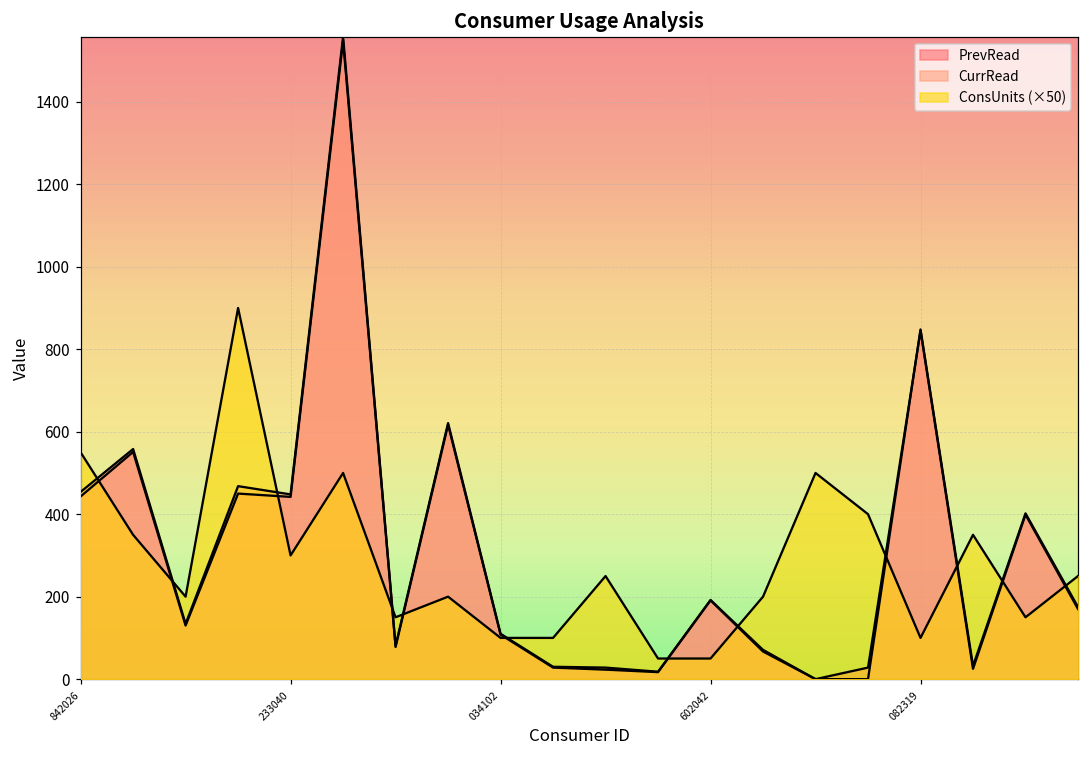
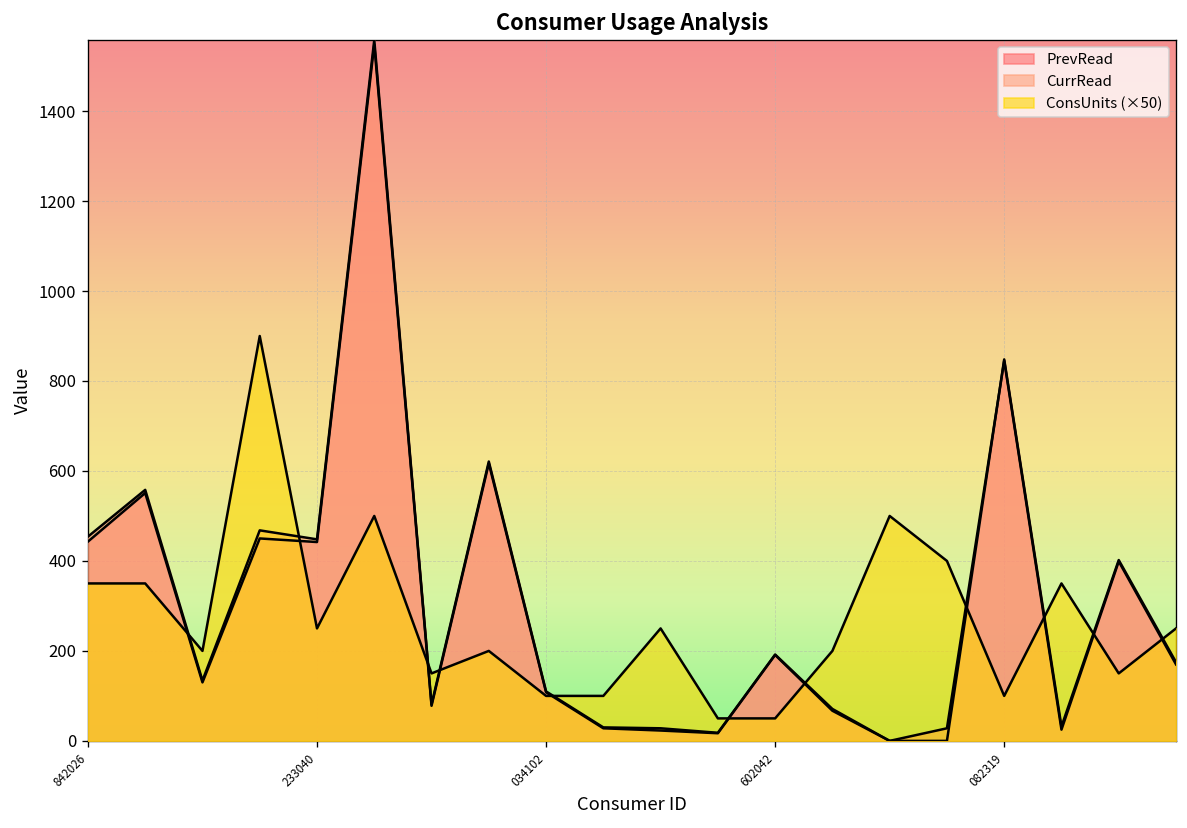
ConsUnits (×50), 842026: 550 -> 350
ConsUnits (×50), 233040: 300 -> 250
